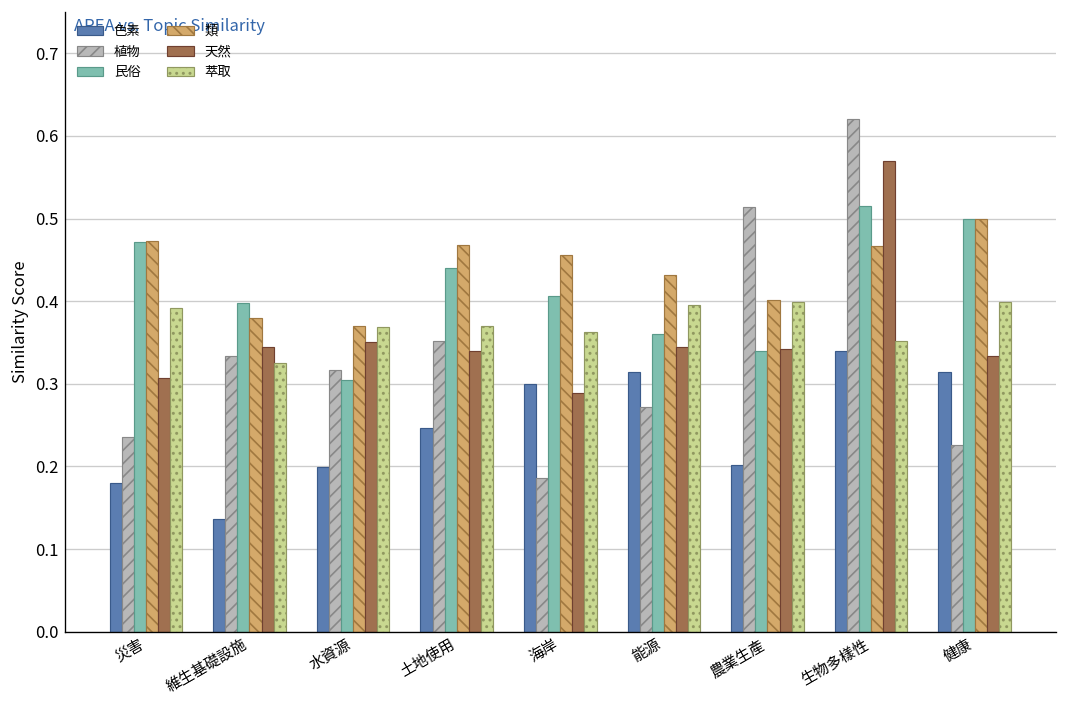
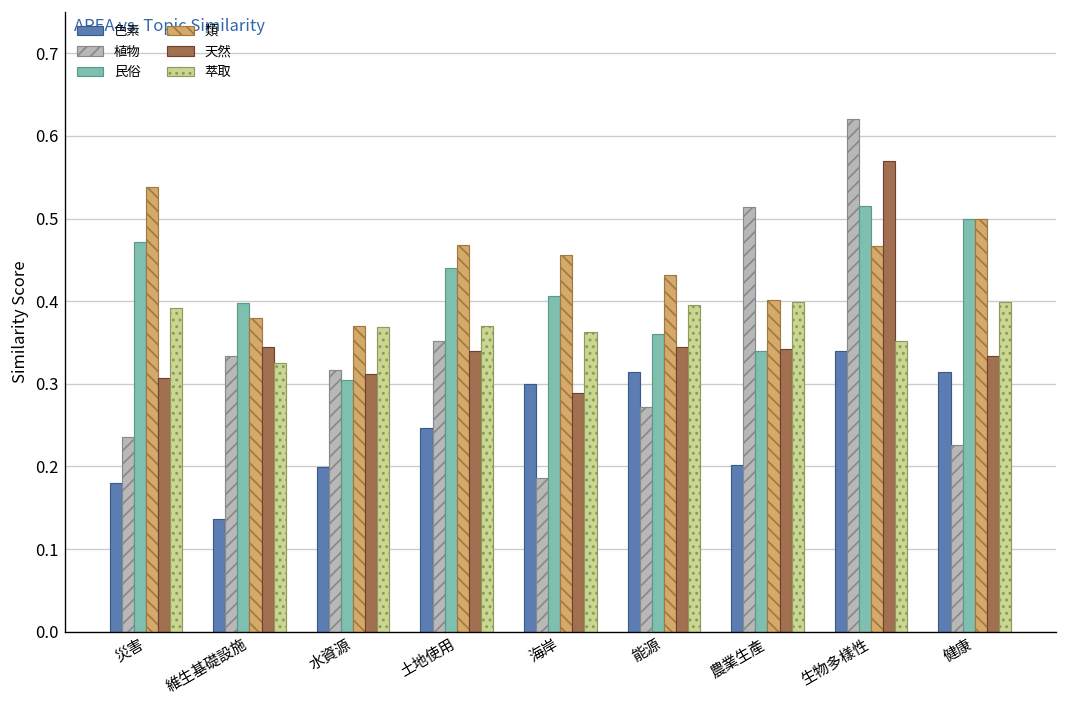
類, 災害: 0.47 -> 0.54
天然, 水資源: 0.35 -> 0.31
